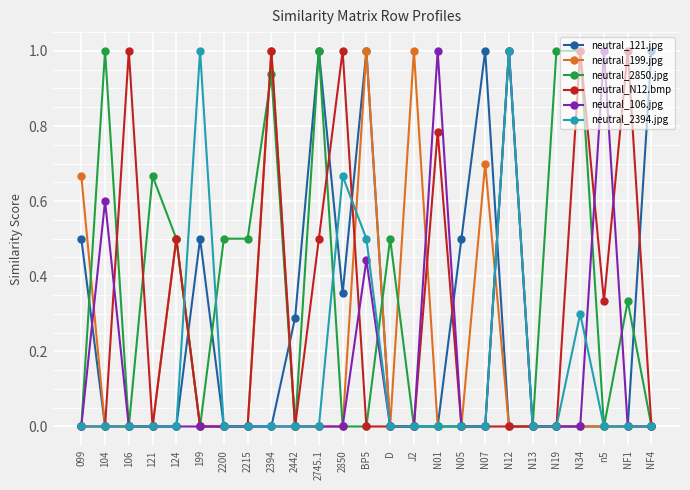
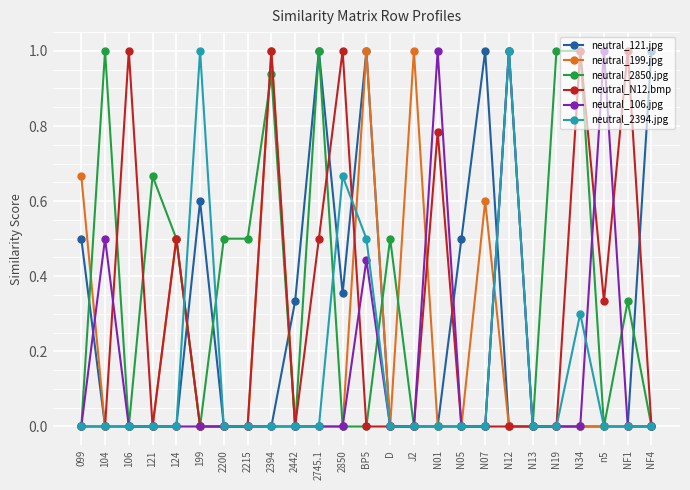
neutral_106.jpg, 104: 0.6 -> 0.5
neutral_121.jpg, 199: 0.5 -> 0.6
neutral_121.jpg, 2442: 0.29 -> 0.33
neutral_199.jpg, N07: 0.7 -> 0.6
